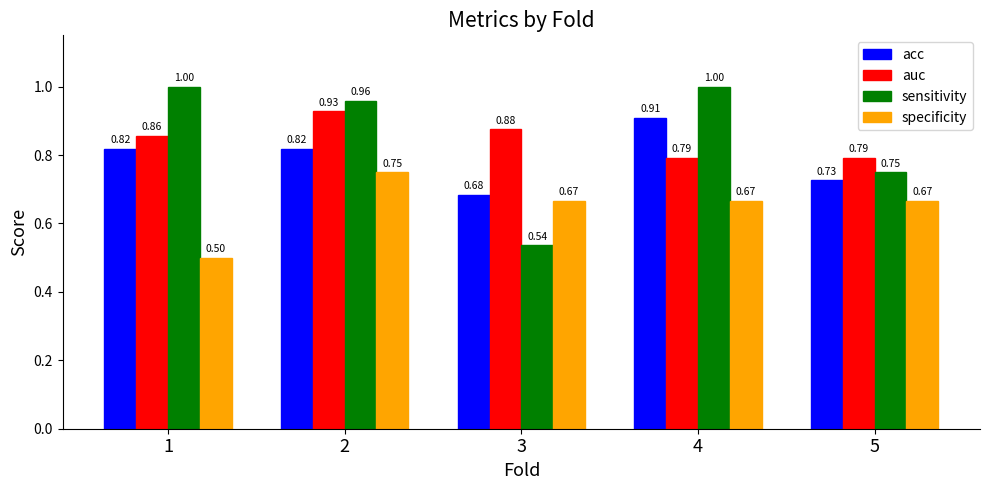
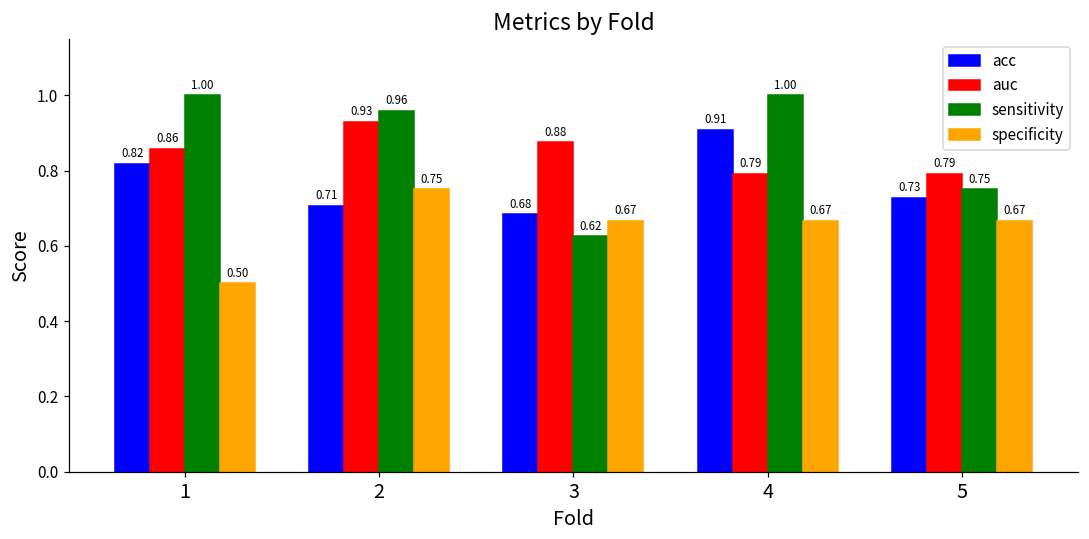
acc, 2: 0.82 -> 0.71
sensitivity, 3: 0.54 -> 0.62
